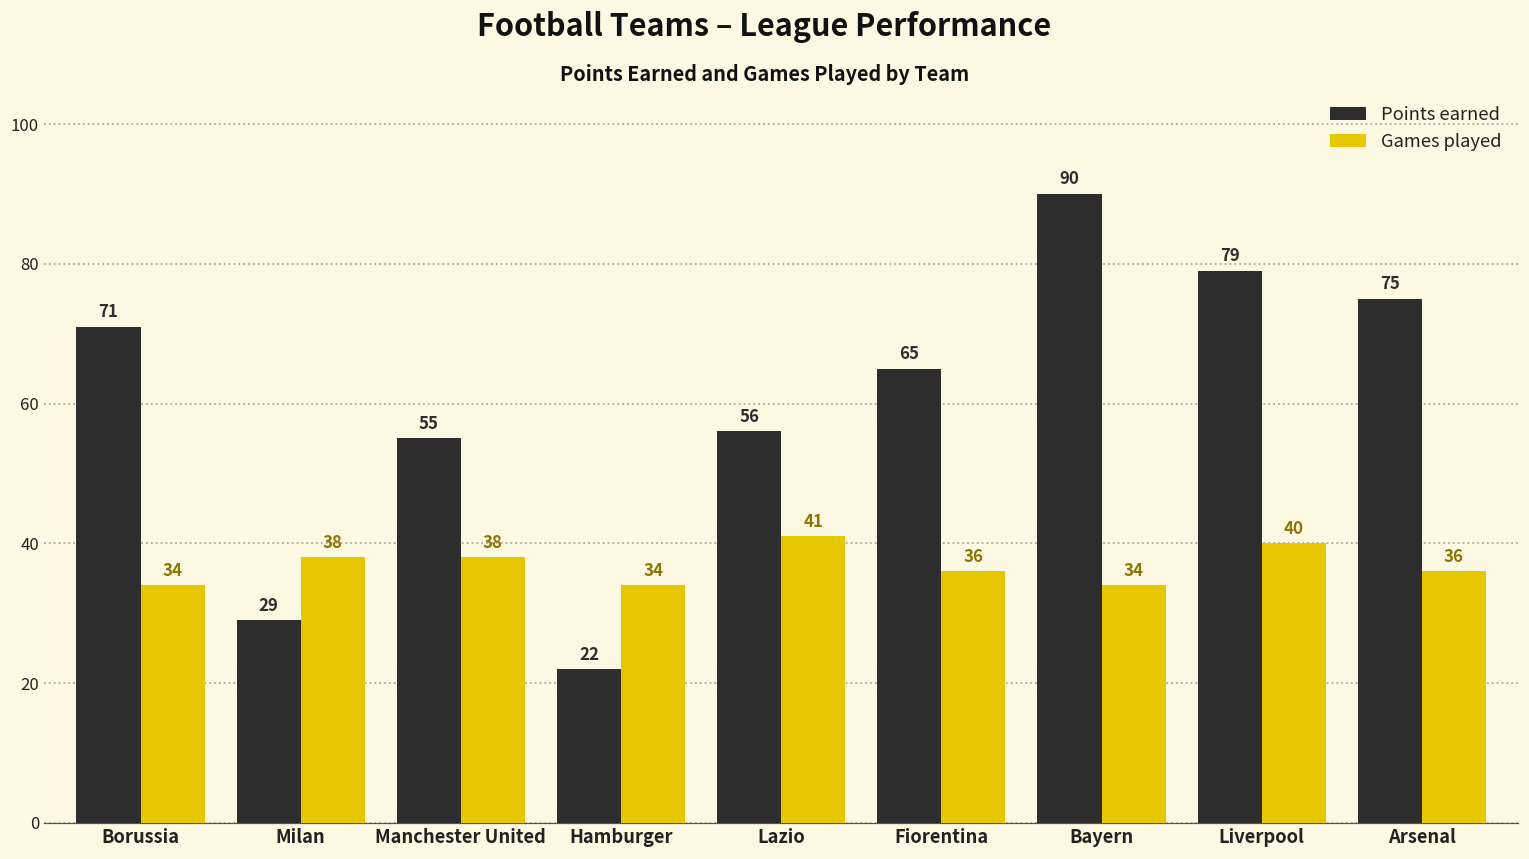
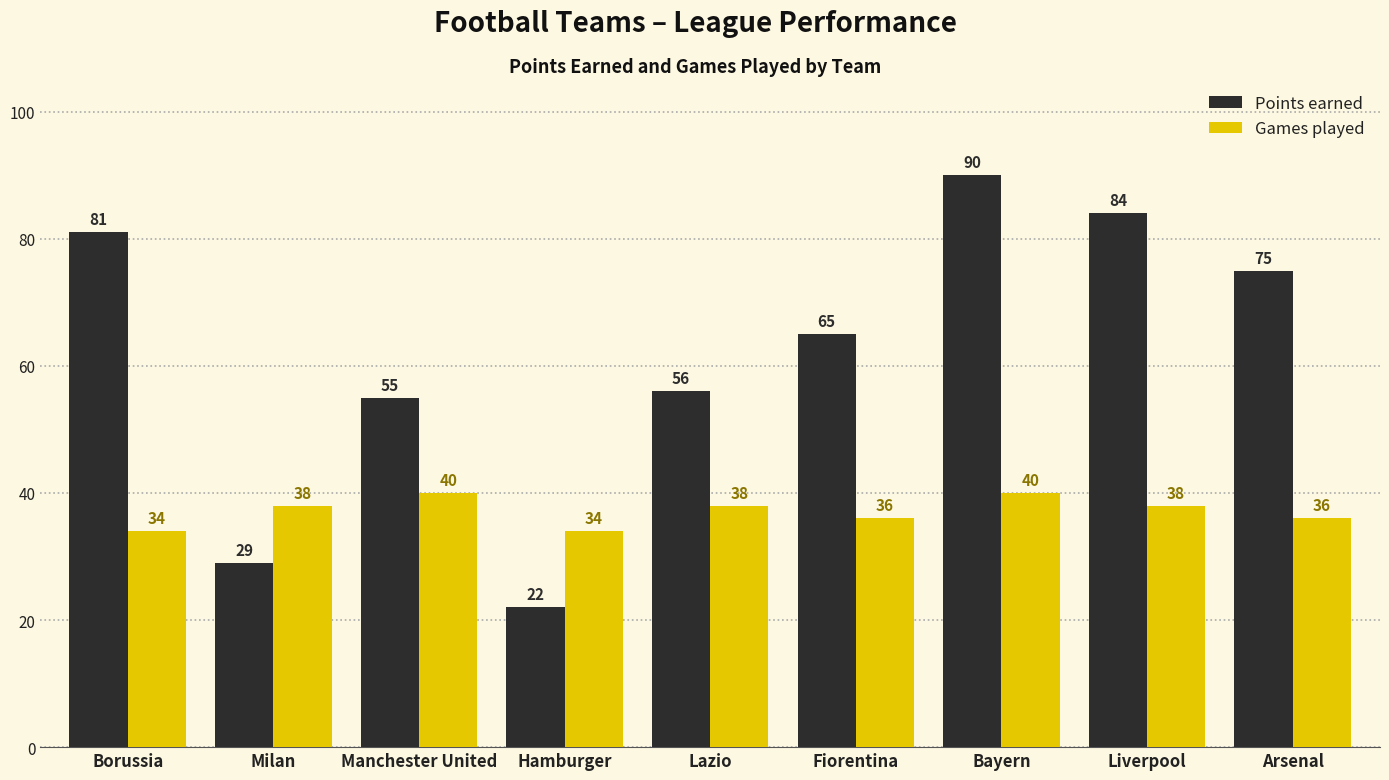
Points earned, Borussia: 71 -> 81
Games played, Manchester United: 38 -> 40
Games played, Lazio: 41 -> 38
Games played, Bayern: 34 -> 40
Points earned, Liverpool: 79 -> 84
Games played, Liverpool: 40 -> 38
